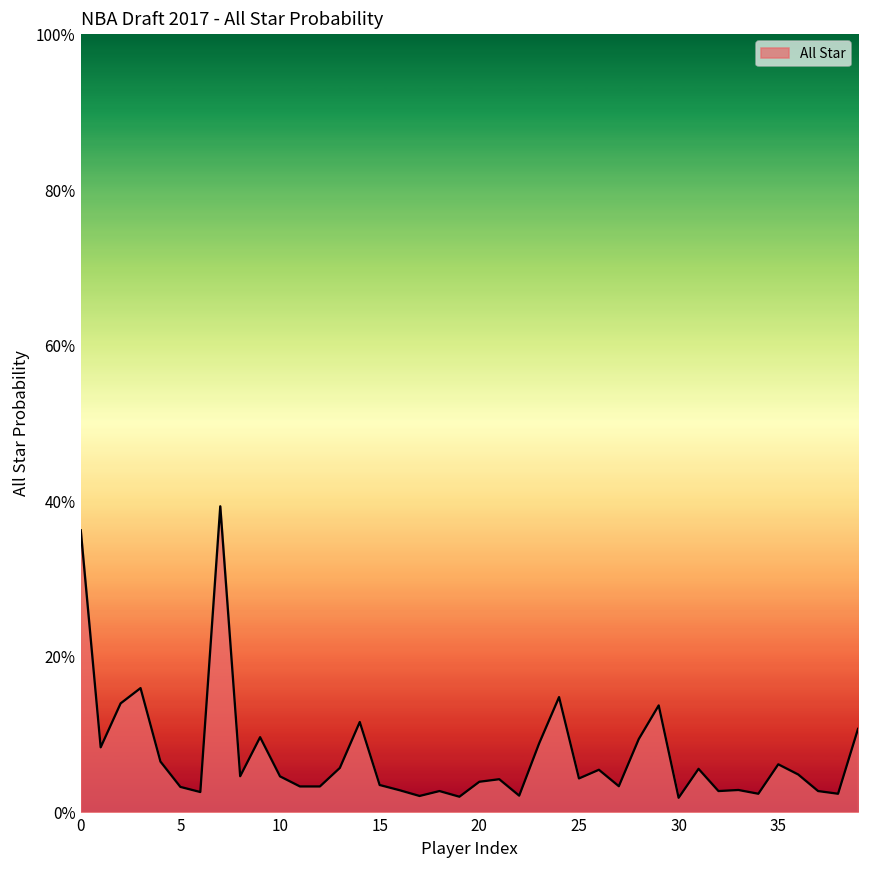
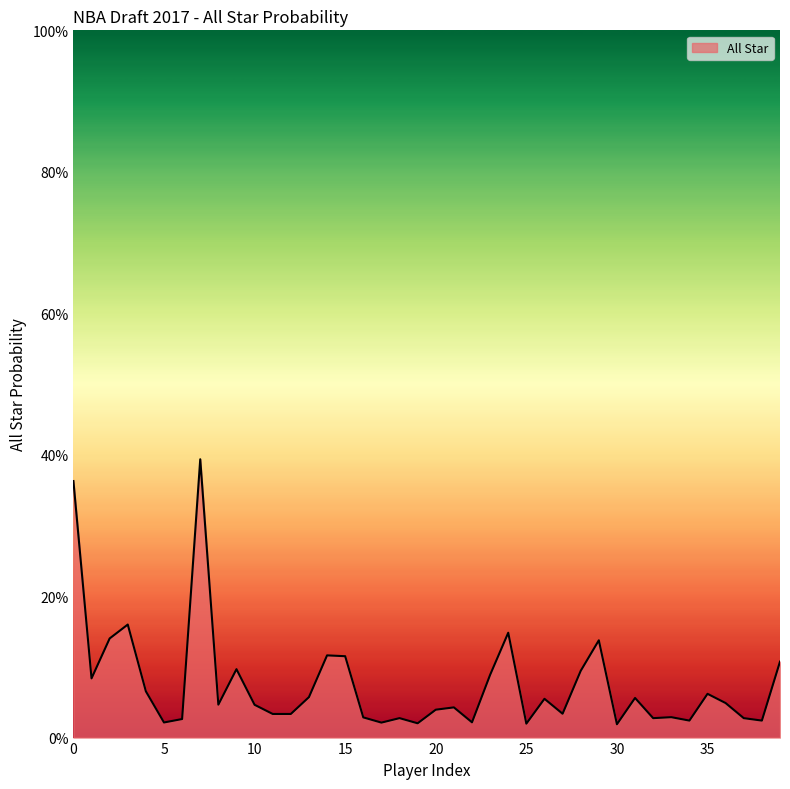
5: 3% -> 2%
15: 4% -> 12%
25: 4% -> 2%
